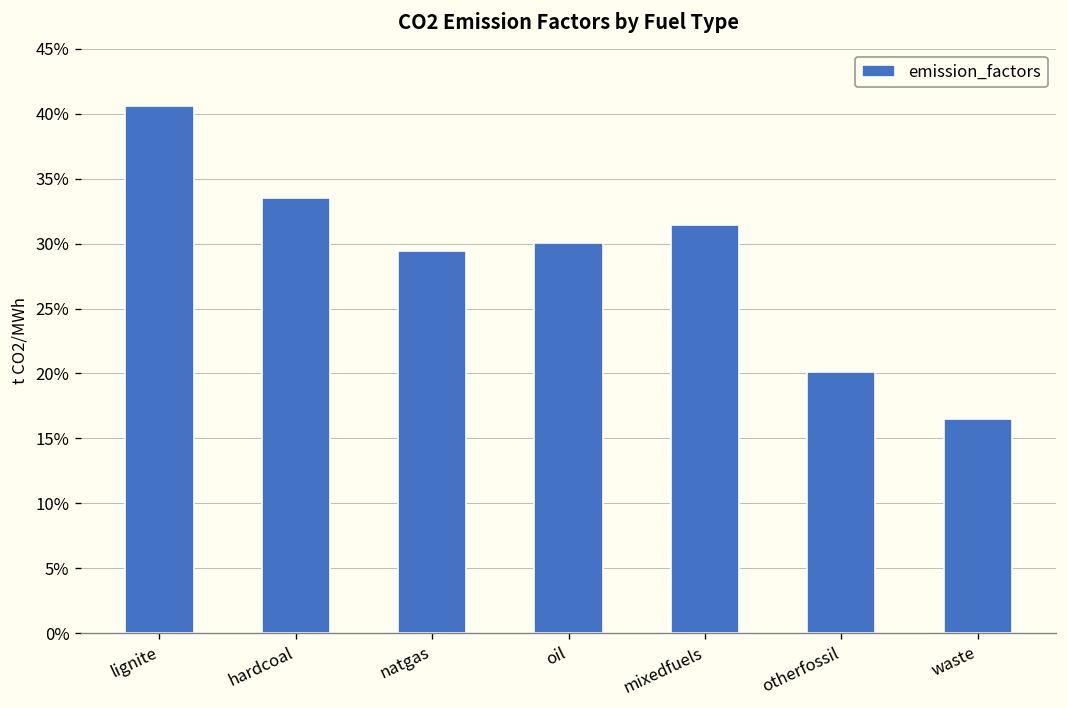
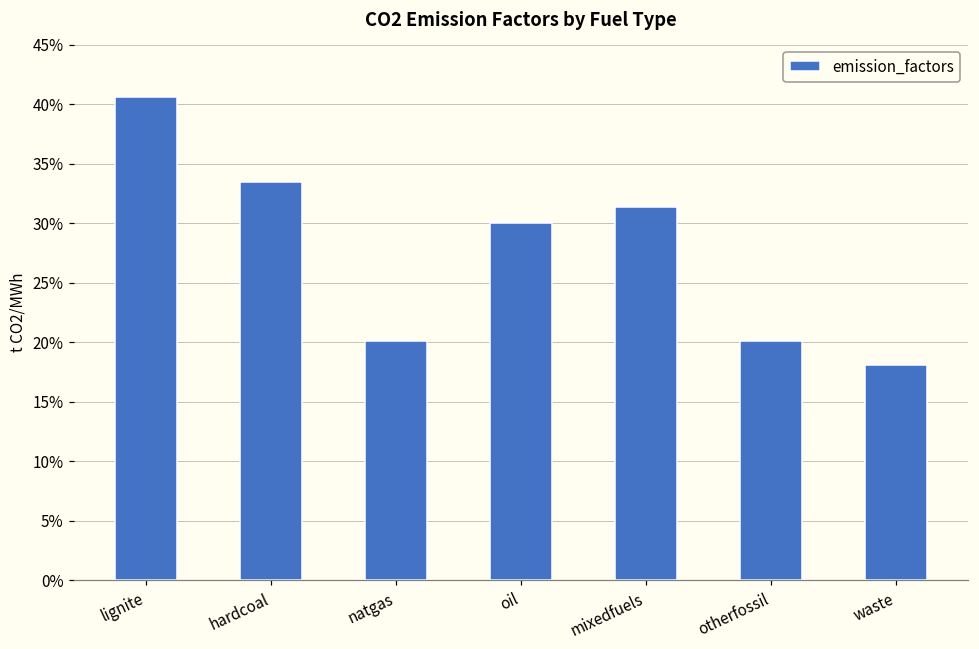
natgas: 29.4% -> 20.1%
waste: 16.5% -> 18.1%
